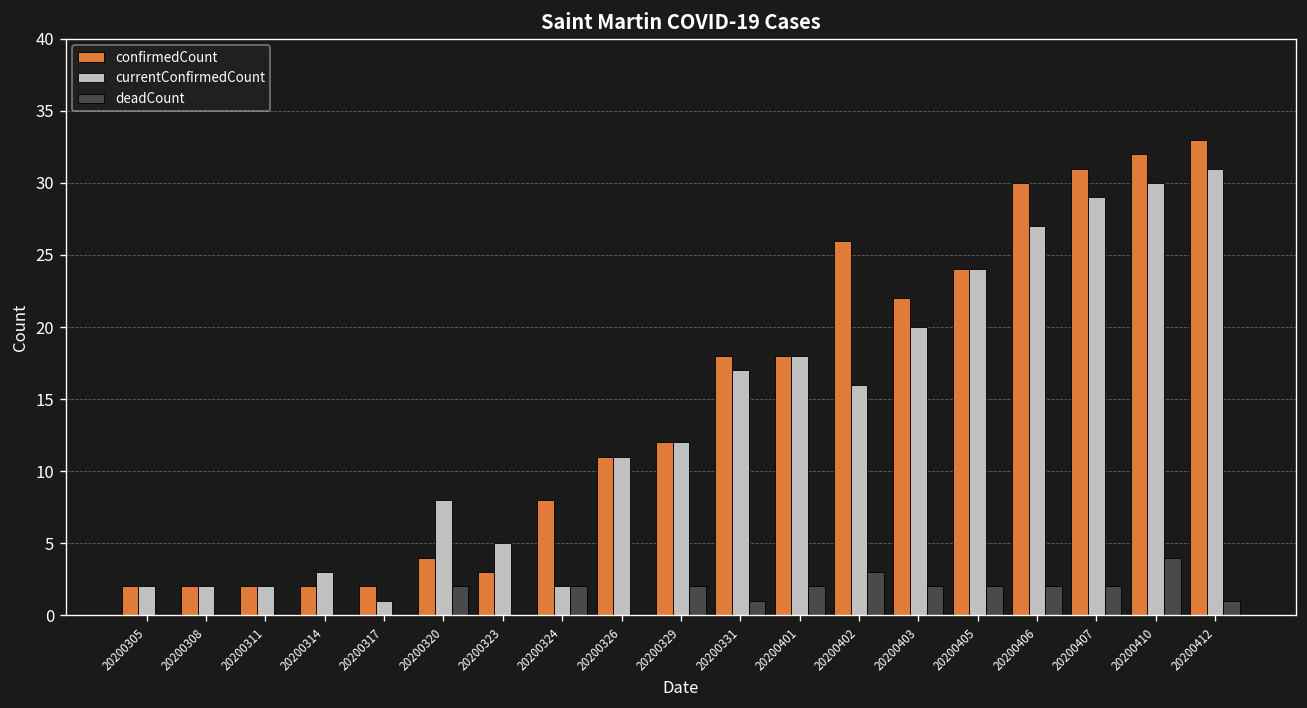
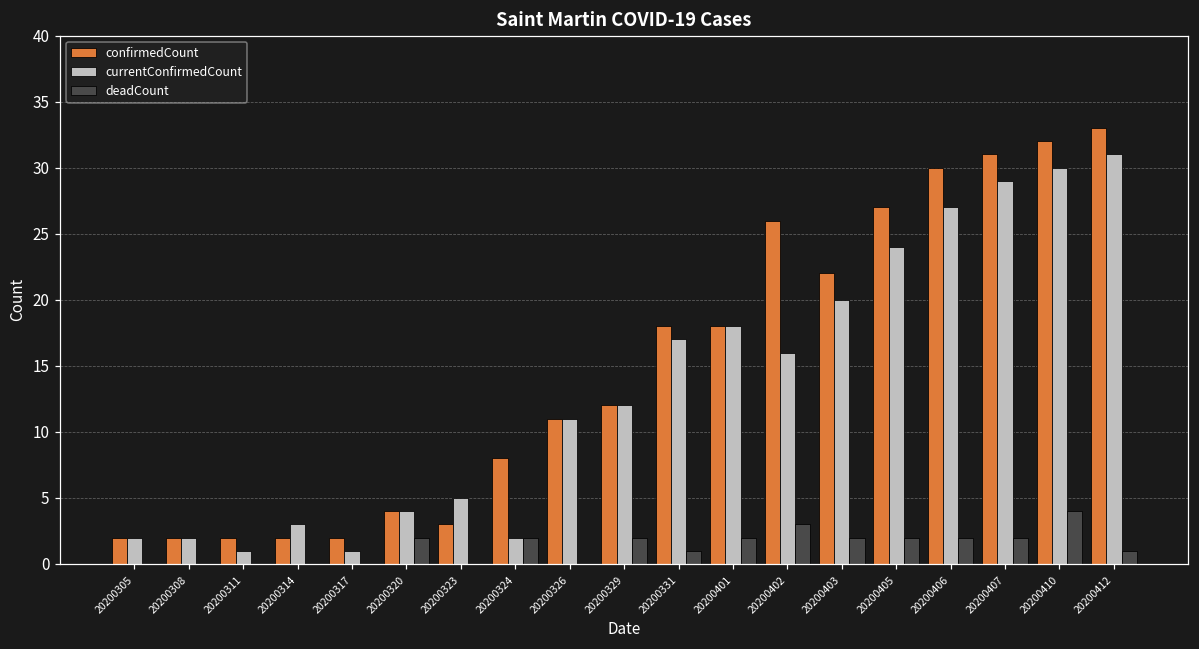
currentConfirmedCount, 20200311: 2 -> 1
currentConfirmedCount, 20200320: 8 -> 4
confirmedCount, 20200405: 24 -> 27
